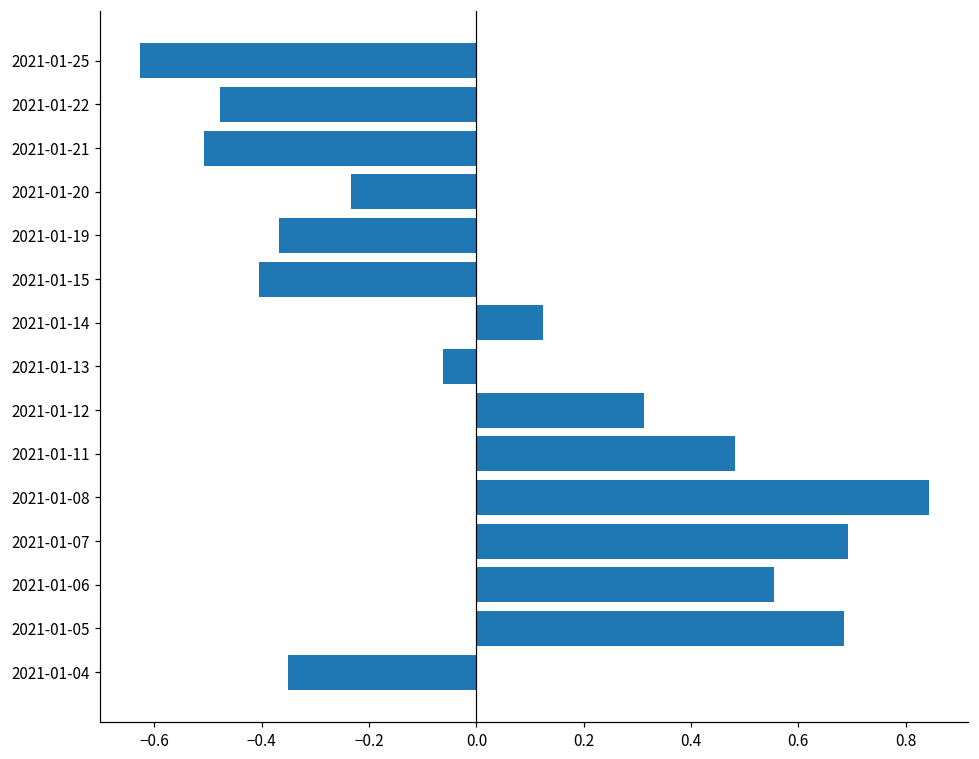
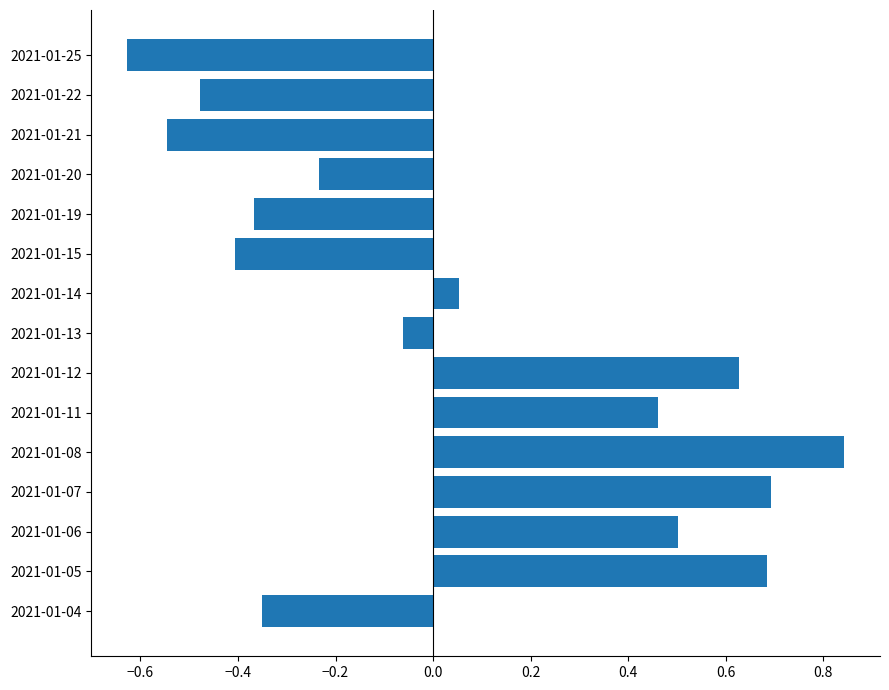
2021-01-21: -0.51 -> -0.55
2021-01-14: 0.12 -> 0.05
2021-01-12: 0.31 -> 0.63
2021-01-11: 0.48 -> 0.46
2021-01-06: 0.56 -> 0.50
